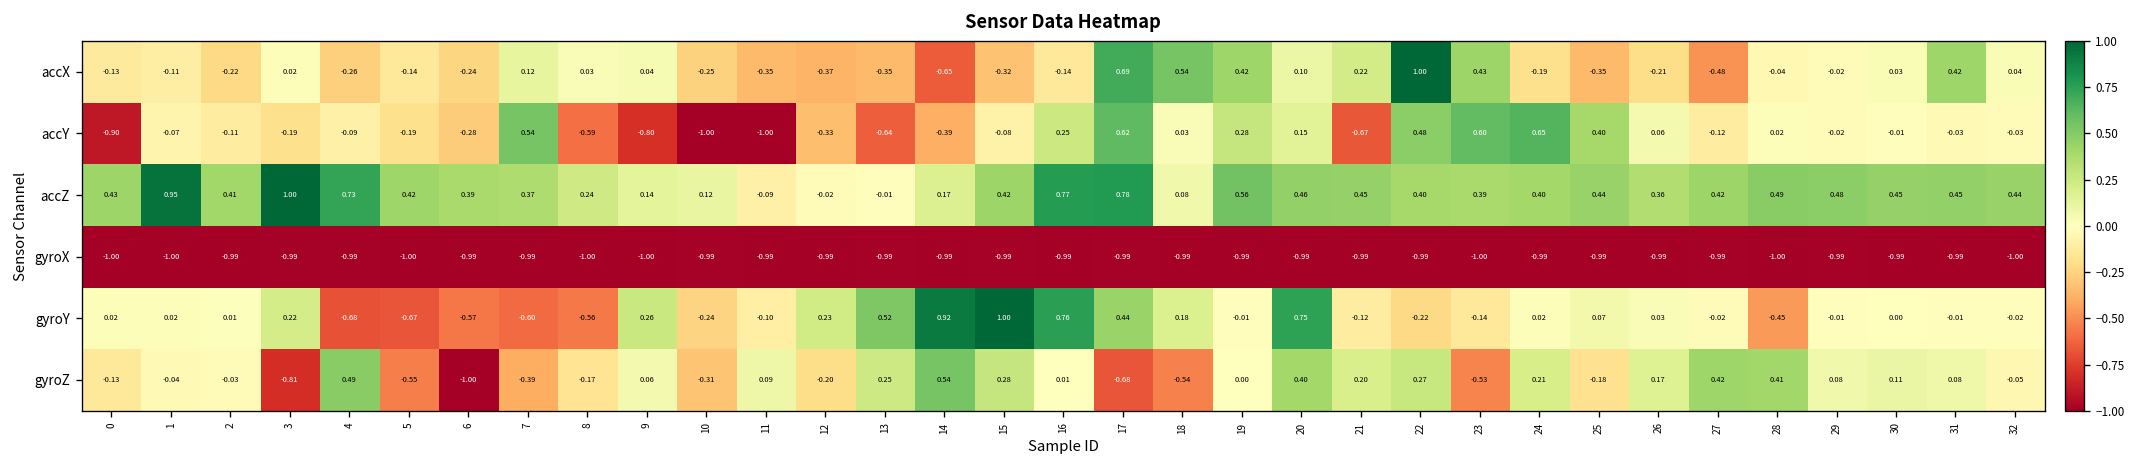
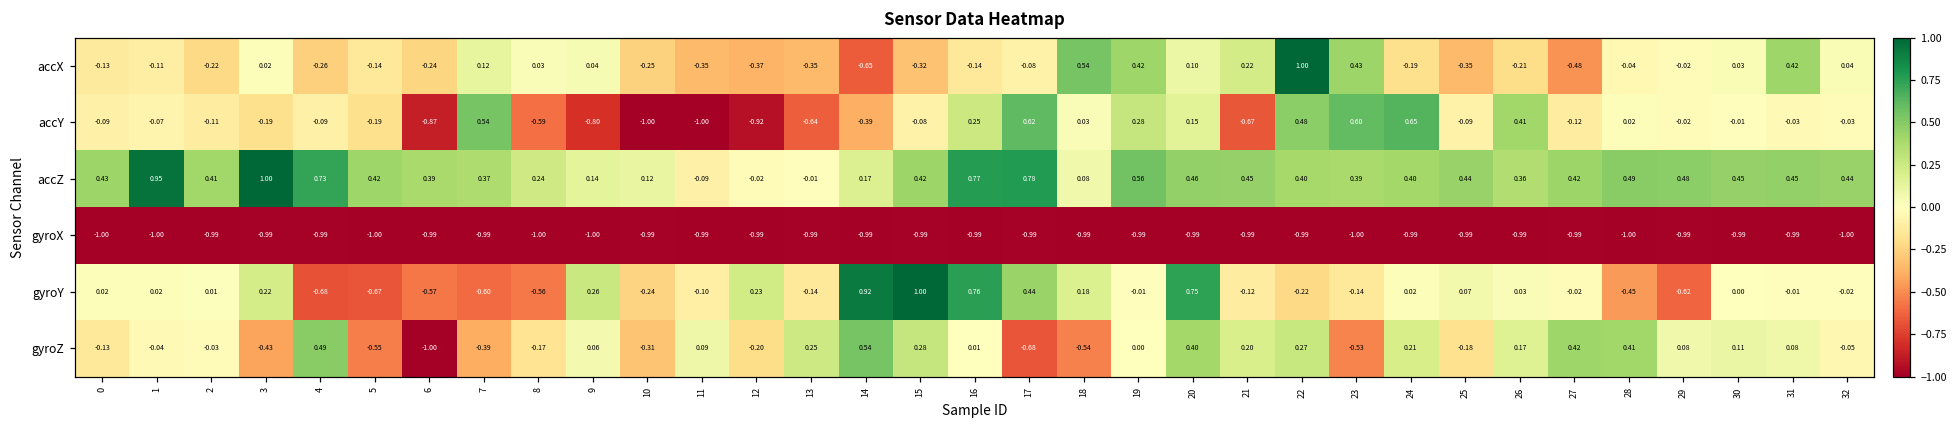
accX, 17: 0.69 -> -0.08
accY, 0: -0.90 -> -0.09
accY, 6: -0.28 -> -0.87
accY, 12: -0.33 -> -0.92
accY, 25: 0.40 -> -0.09
accY, 26: 0.06 -> 0.41
gyroY, 13: 0.52 -> -0.14
gyroY, 29: -0.01 -> -0.62
gyroZ, 3: -0.81 -> -0.43
